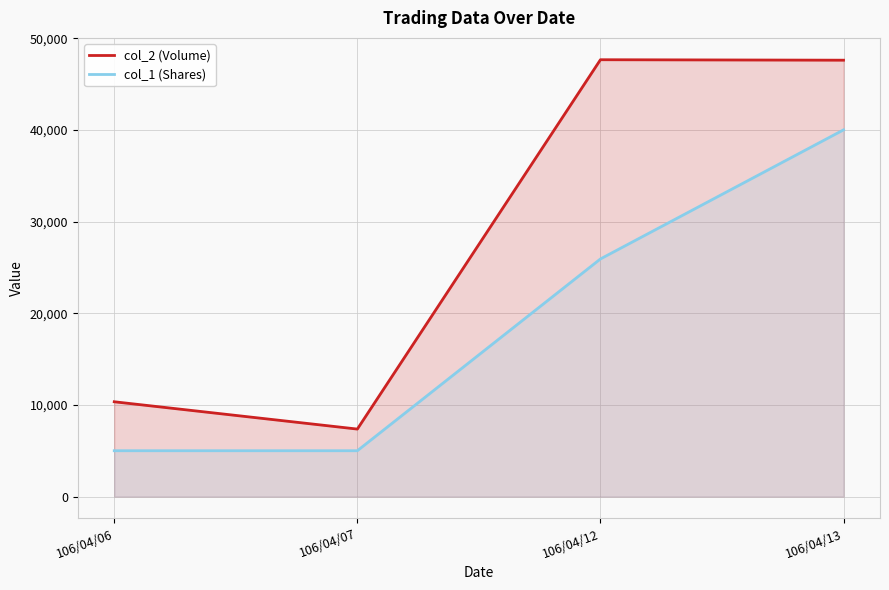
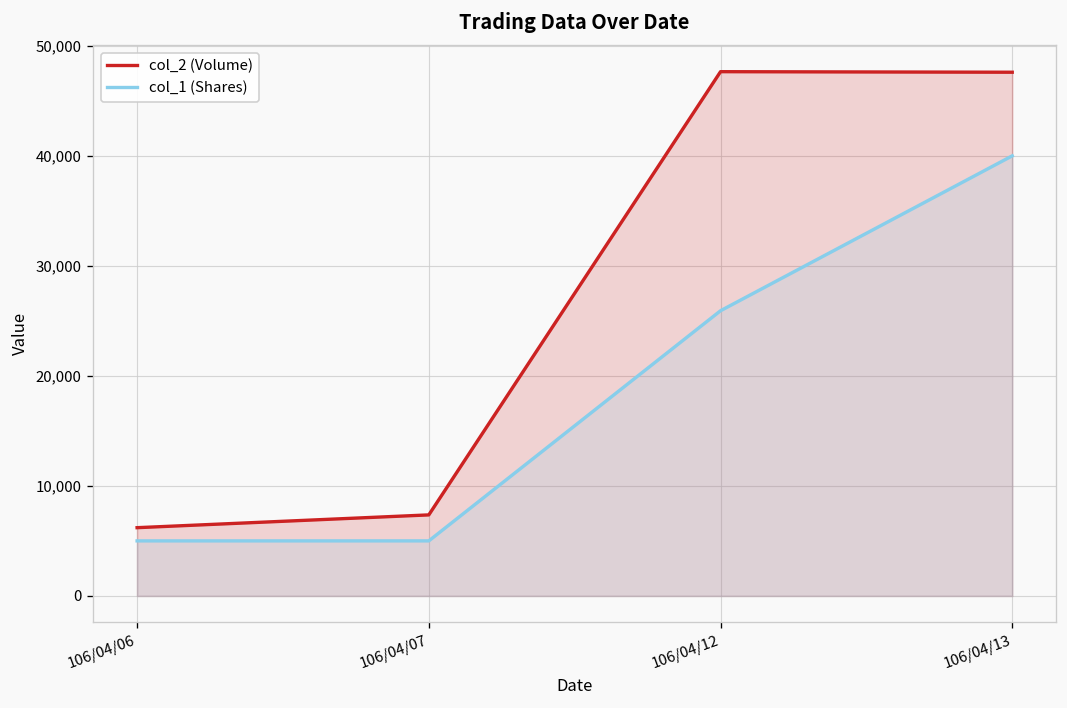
col_2 (Volume), 106/04/06: 10,000 -> 6,000
